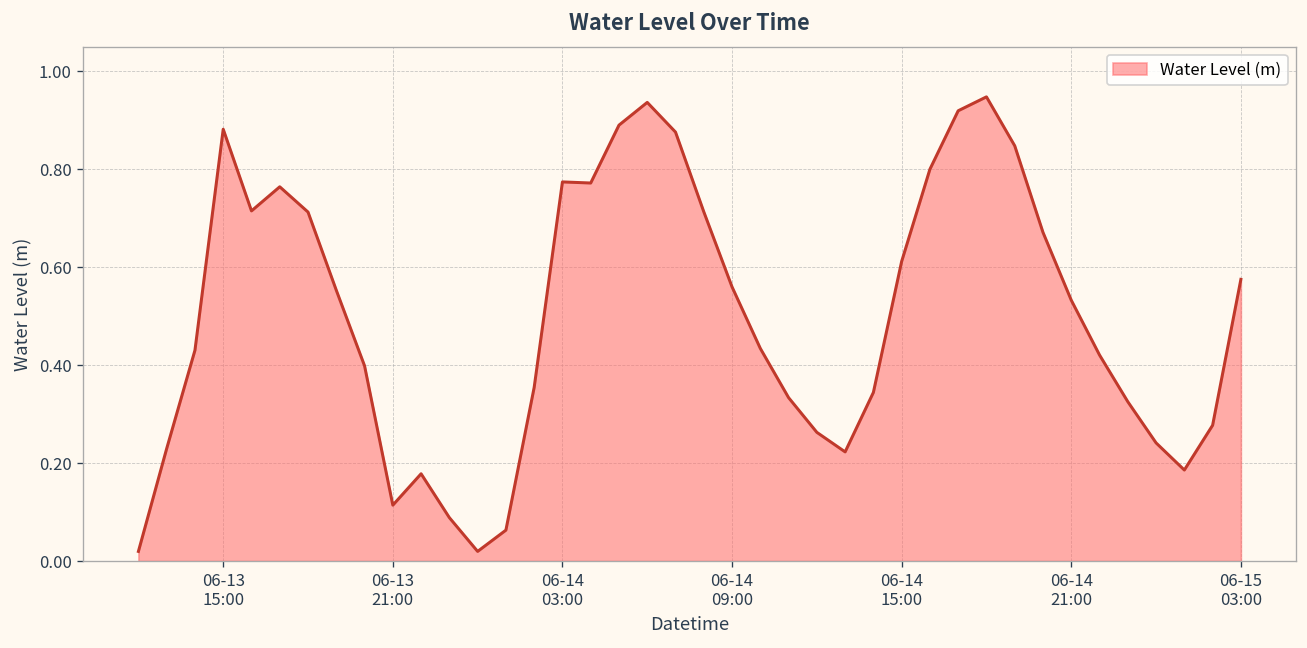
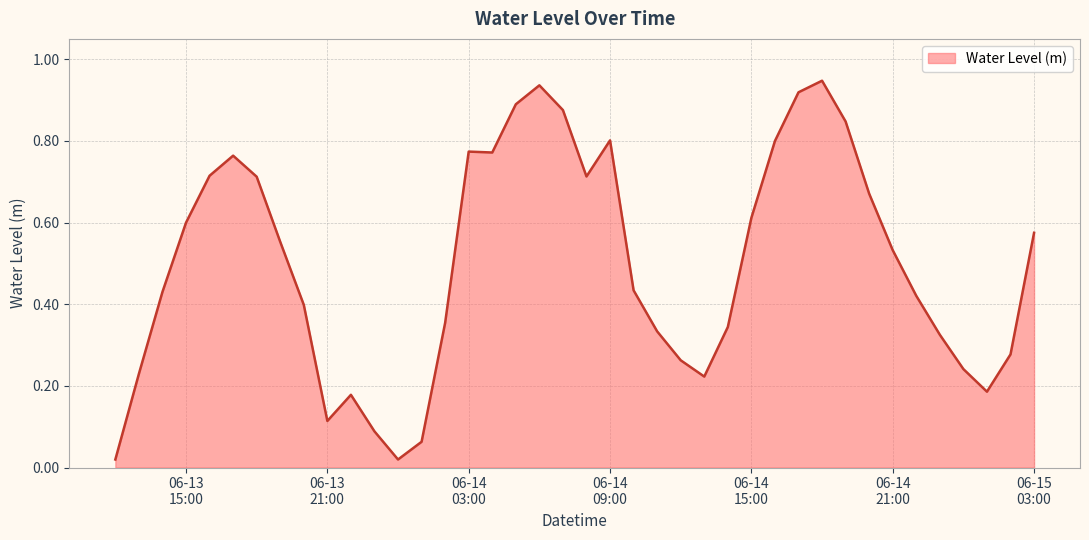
06-13 15:00: 0.88 -> 0.60
06-14 09:00: 0.56 -> 0.80
